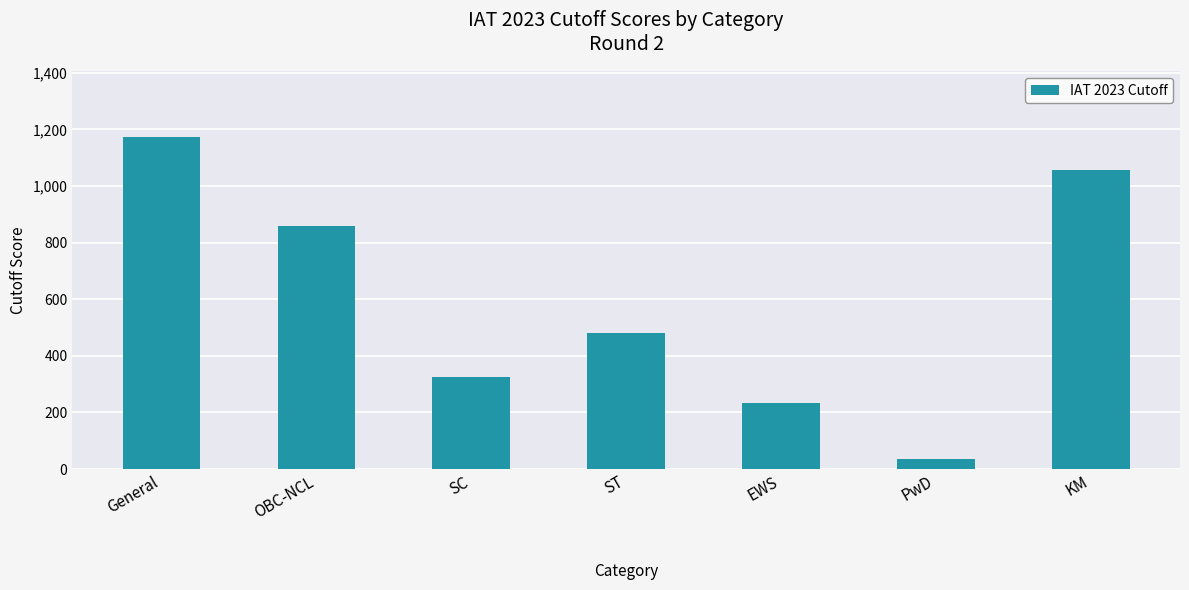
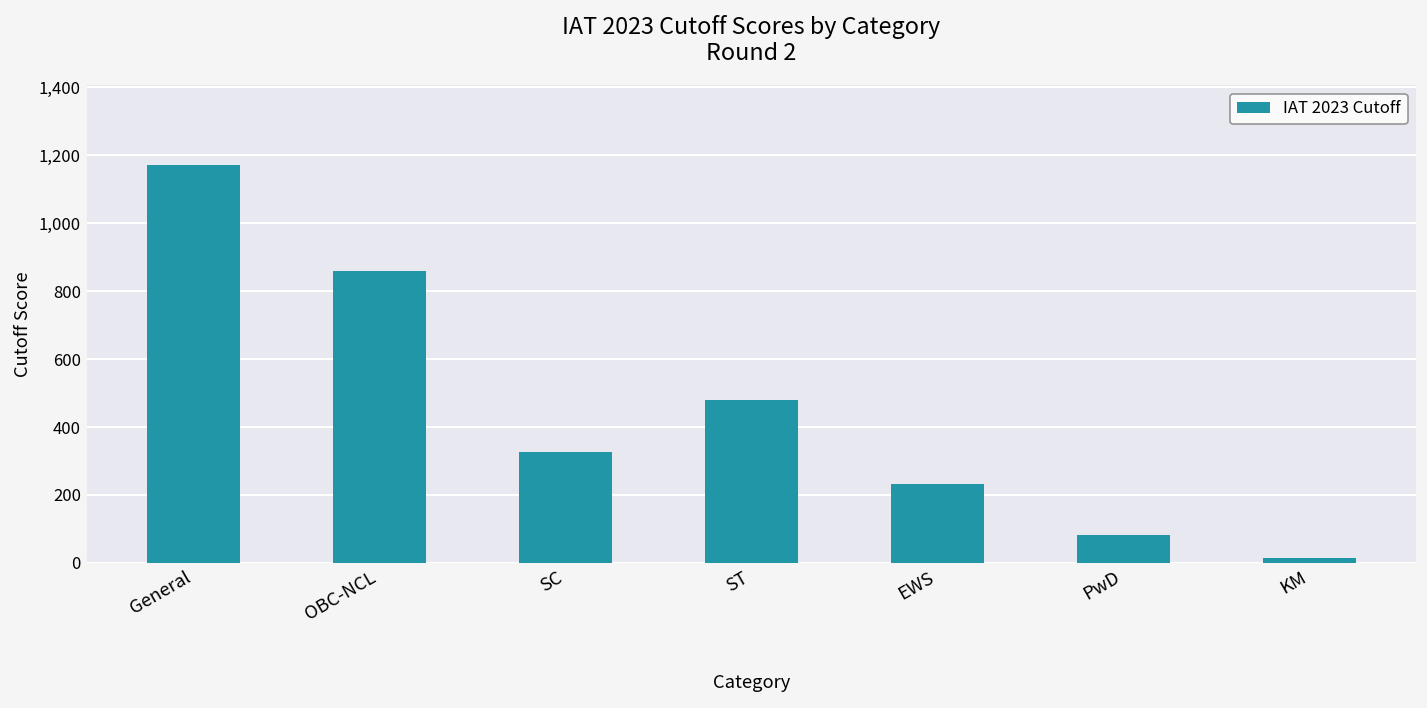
PwD: 30 -> 80
KM: 1,060 -> 10
